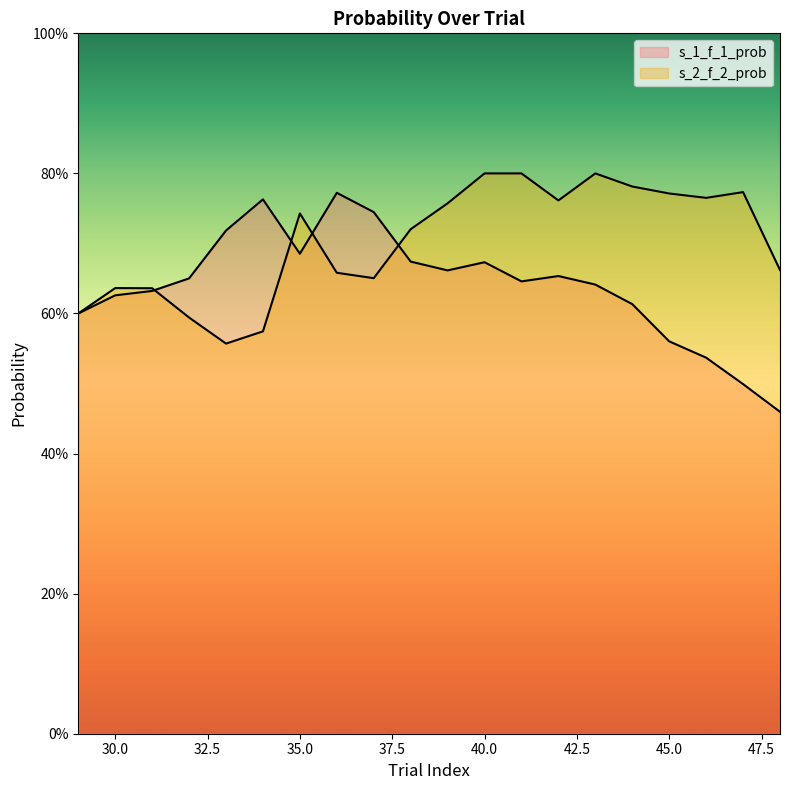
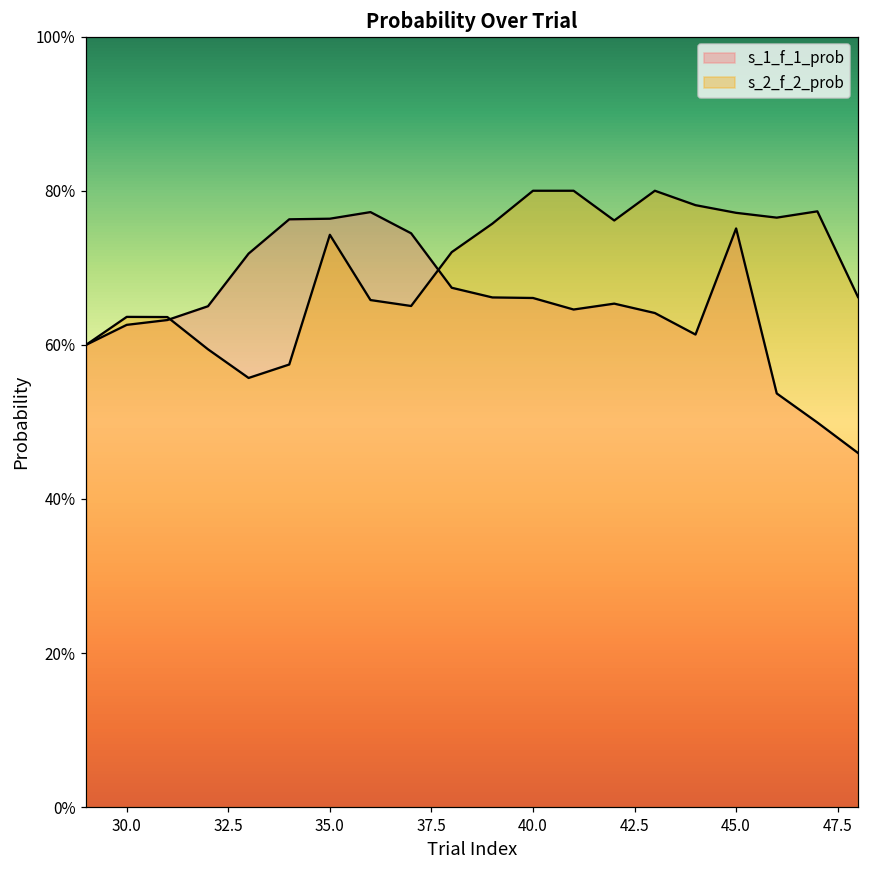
s_1_f_1_prob, 35.0: 69% -> 76%
s_1_f_1_prob, 40.0: 67% -> 66%
s_1_f_1_prob, 45.0: 56% -> 75%
